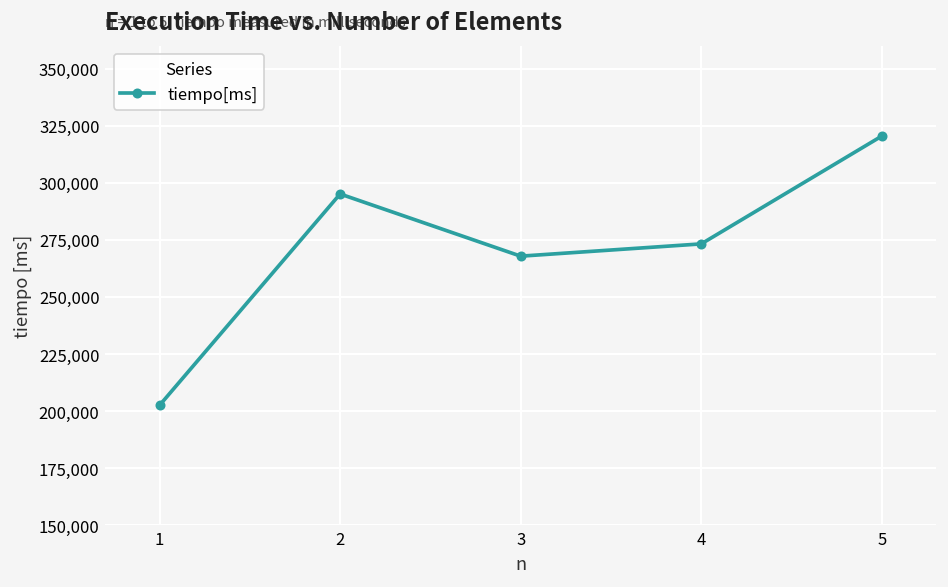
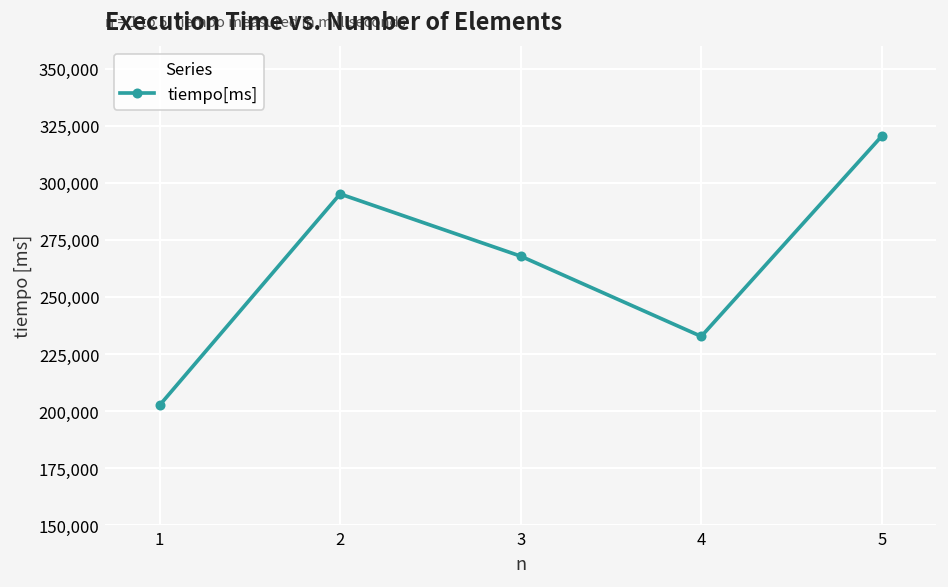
4: 273,000 -> 233,000
